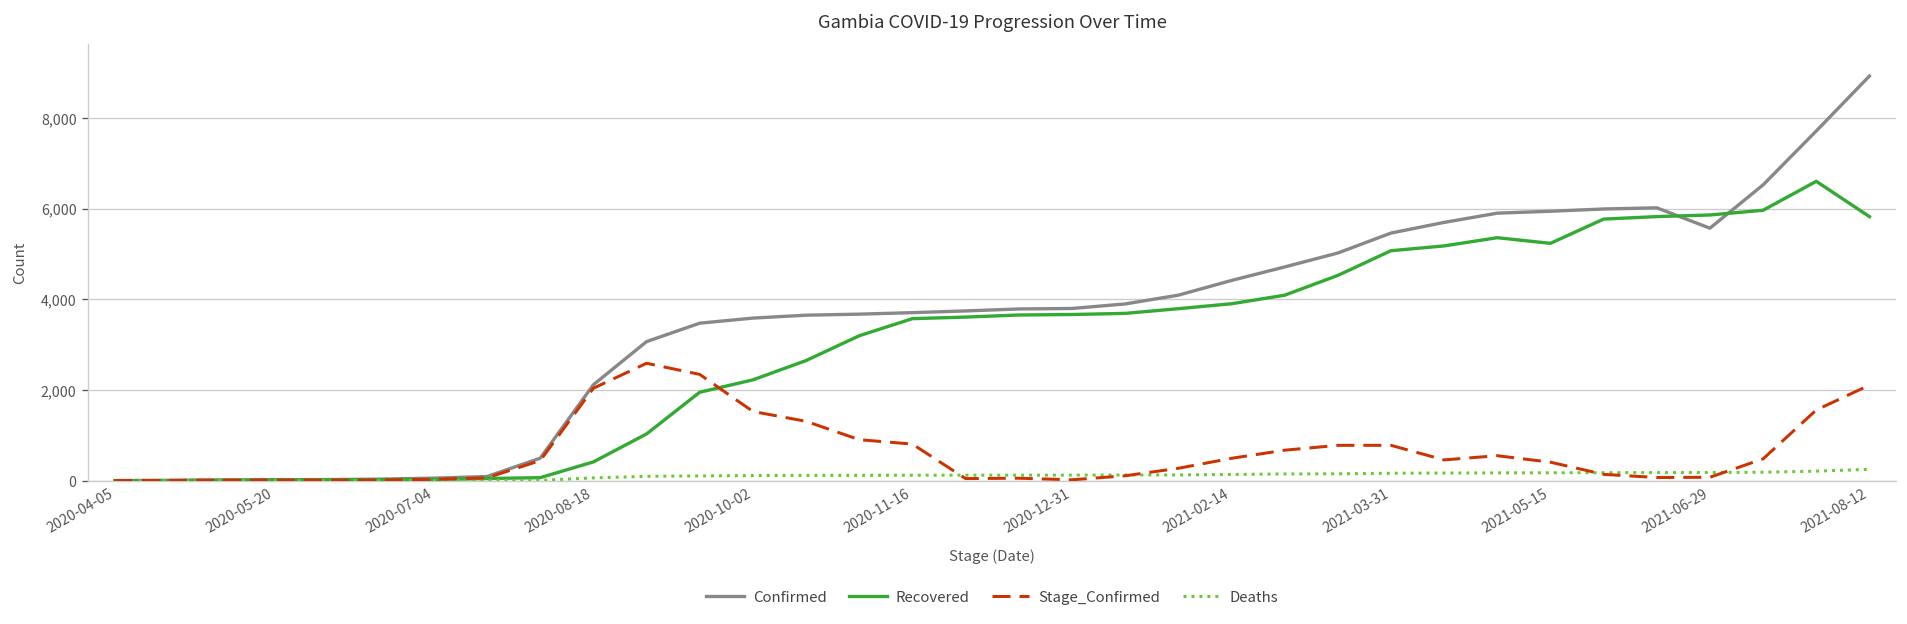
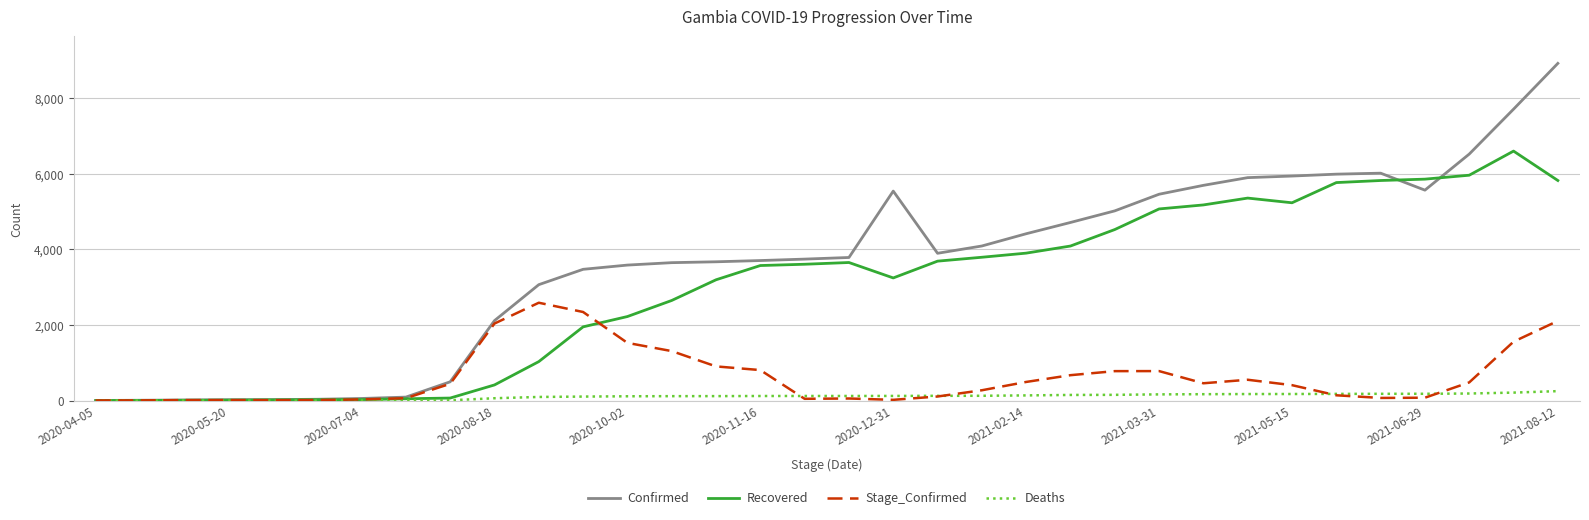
Confirmed, 2020-12-31: 3,800 -> 5,500
Recovered, 2020-12-31: 3,700 -> 3,200
